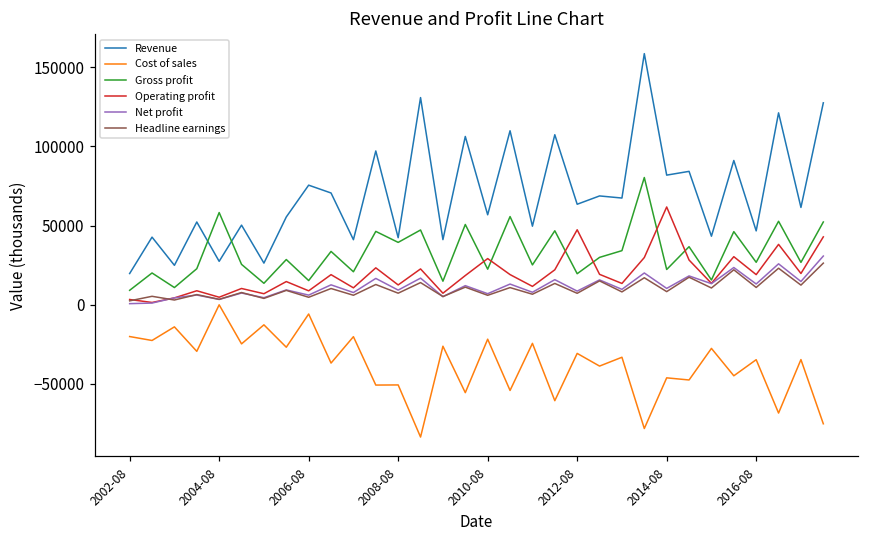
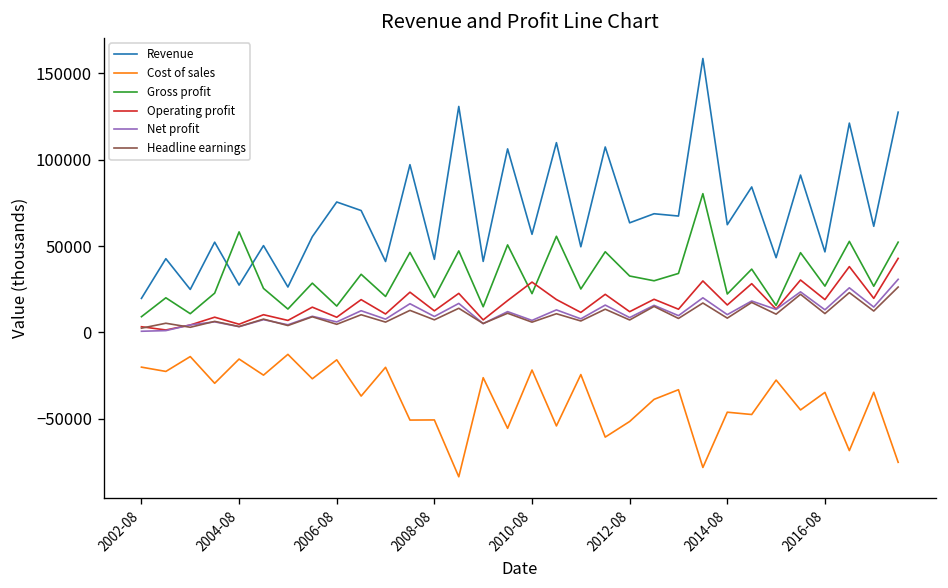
Cost of sales, 2004-08: 0 -> -15000
Cost of sales, 2006-08: -6000 -> -16000
Gross profit, 2008-08: 39000 -> 20000
Cost of sales, 2012-08: -31000 -> -52000
Gross profit, 2012-08: 20000 -> 33000
Operating profit, 2012-08: 47000 -> 12000
Revenue, 2014-08: 82000 -> 62000
Operating profit, 2014-08: 62000 -> 16000
